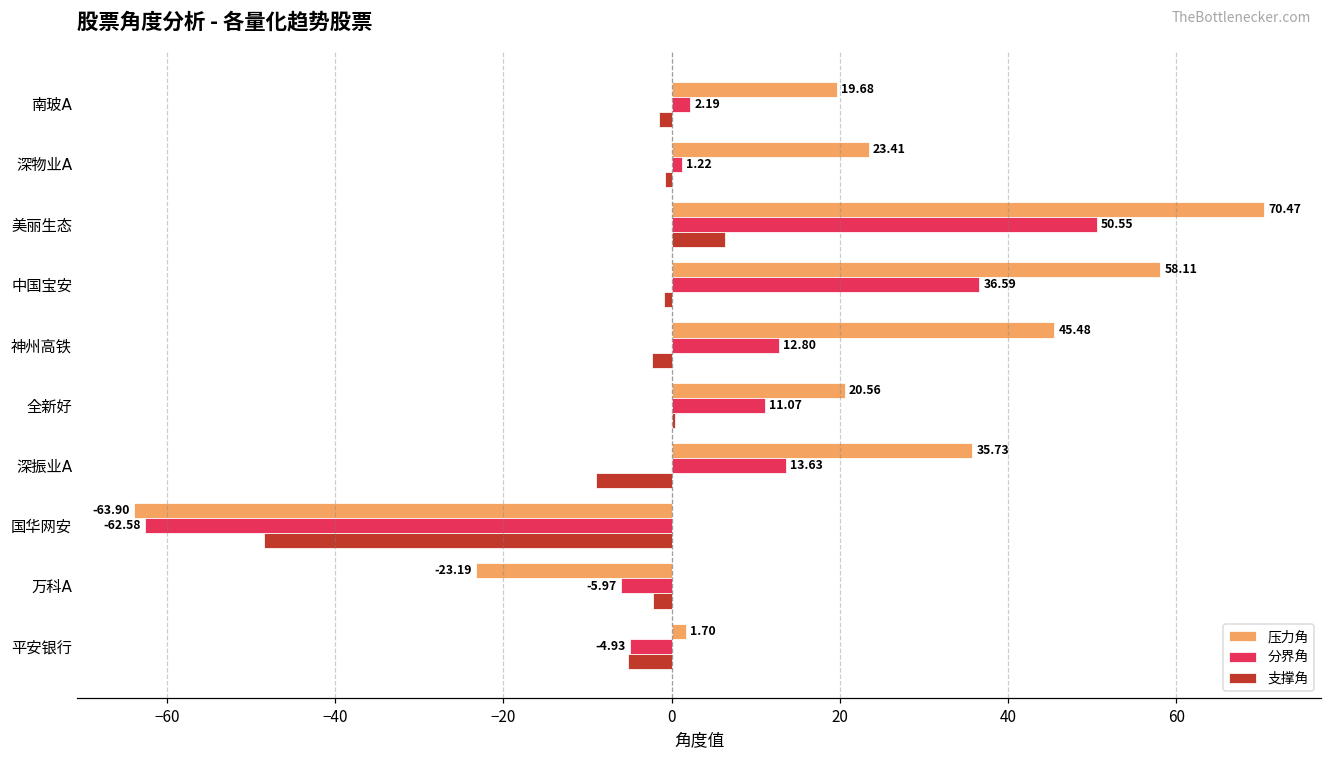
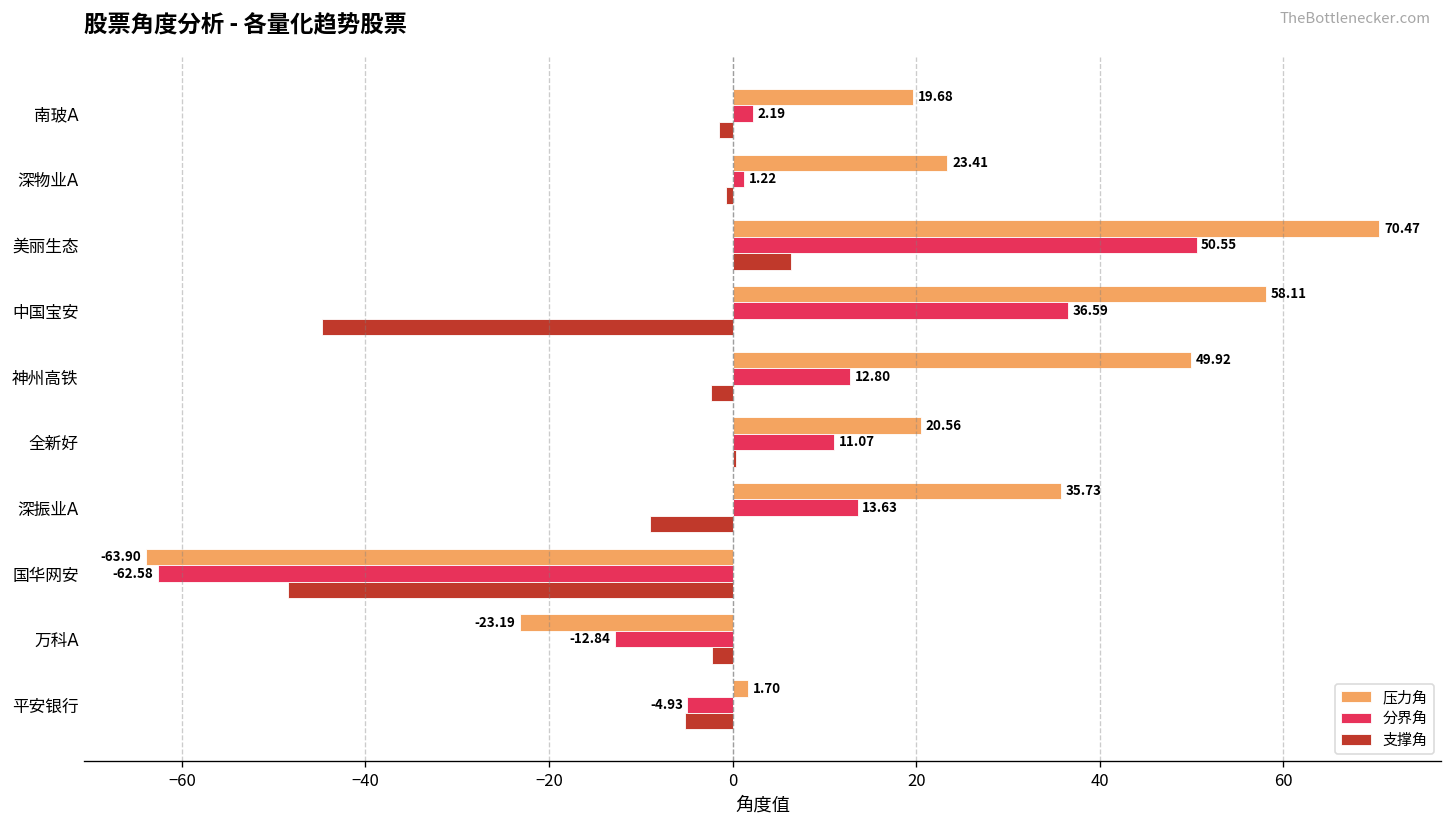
支撑角, 中国宝安: -1 -> -45
压力角, 神州高铁: 45.48 -> 49.92
分界角, 万科A: -5.97 -> -12.84
